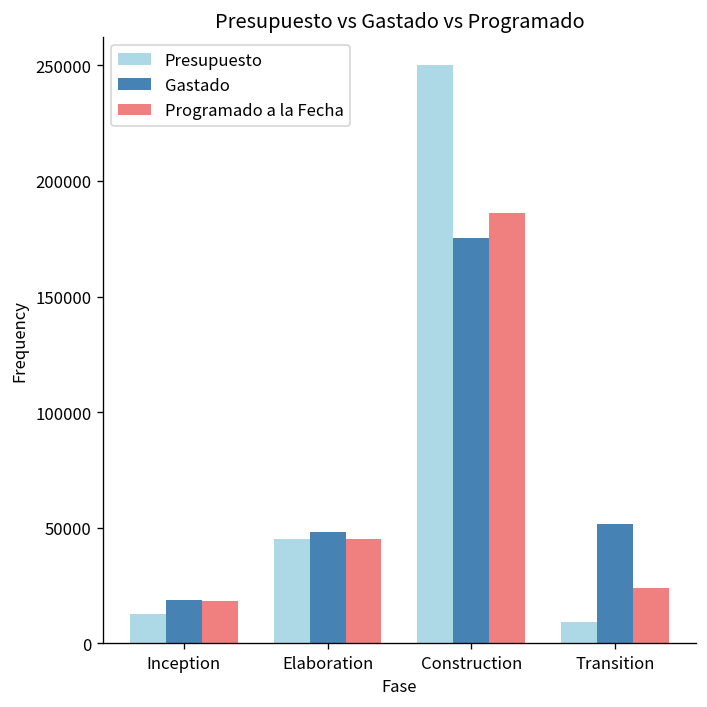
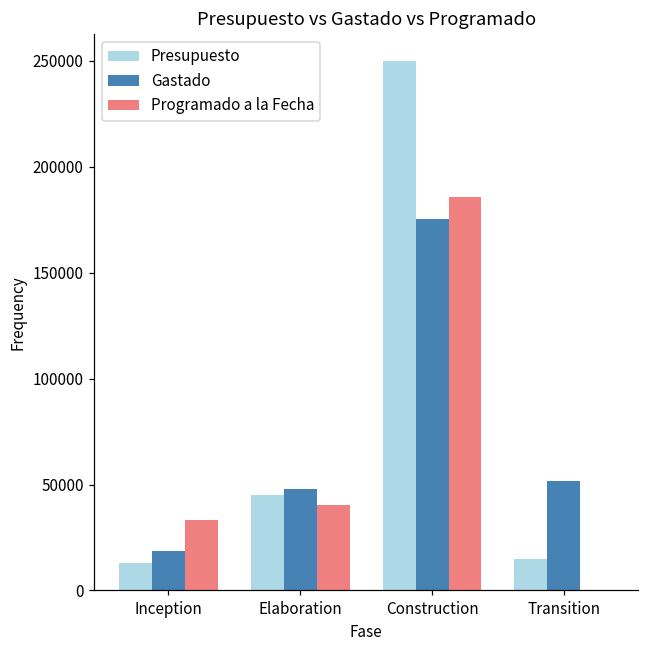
Programado a la Fecha, Inception: 18000 -> 33000
Programado a la Fecha, Elaboration: 45000 -> 40000
Presupuesto, Transition: 9000 -> 15000
Programado a la Fecha, Transition: 24000 -> 0
